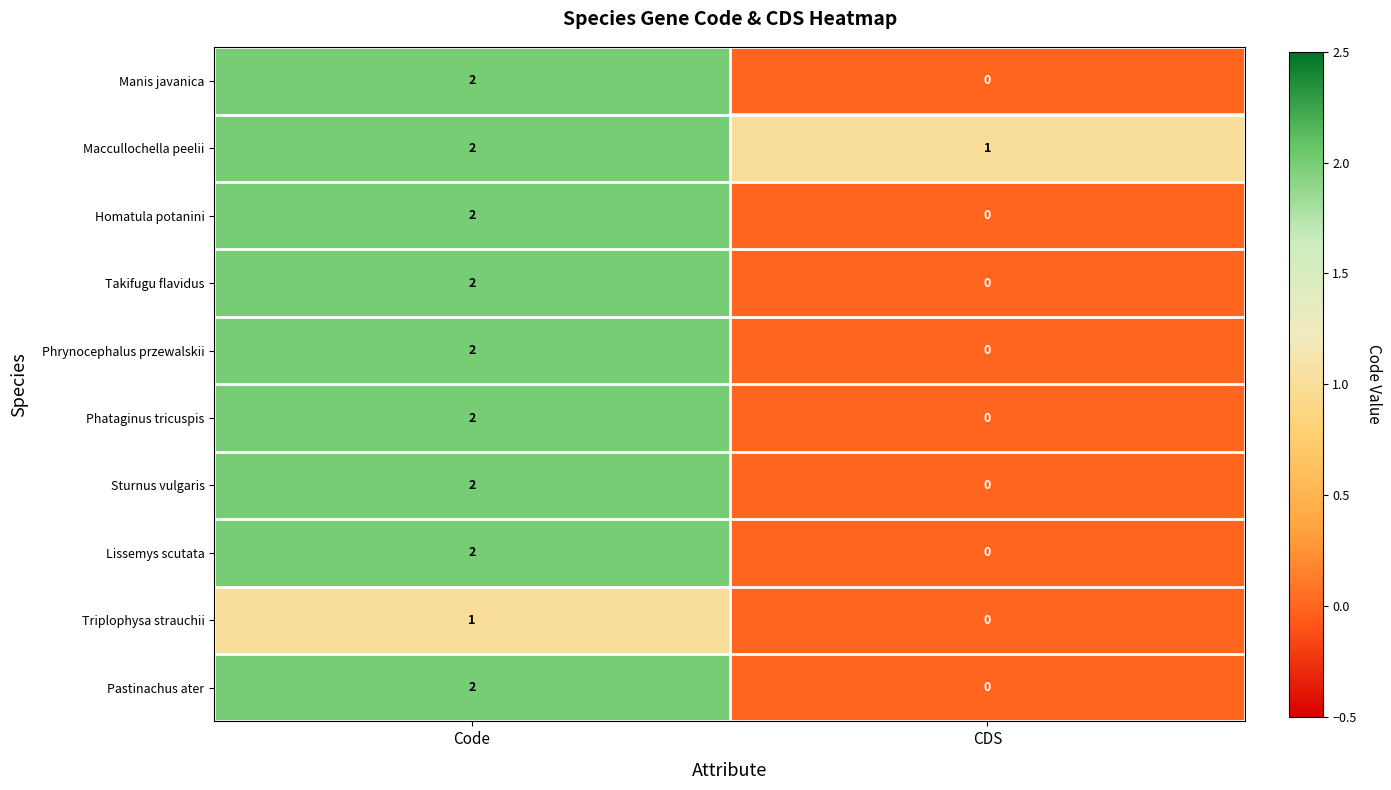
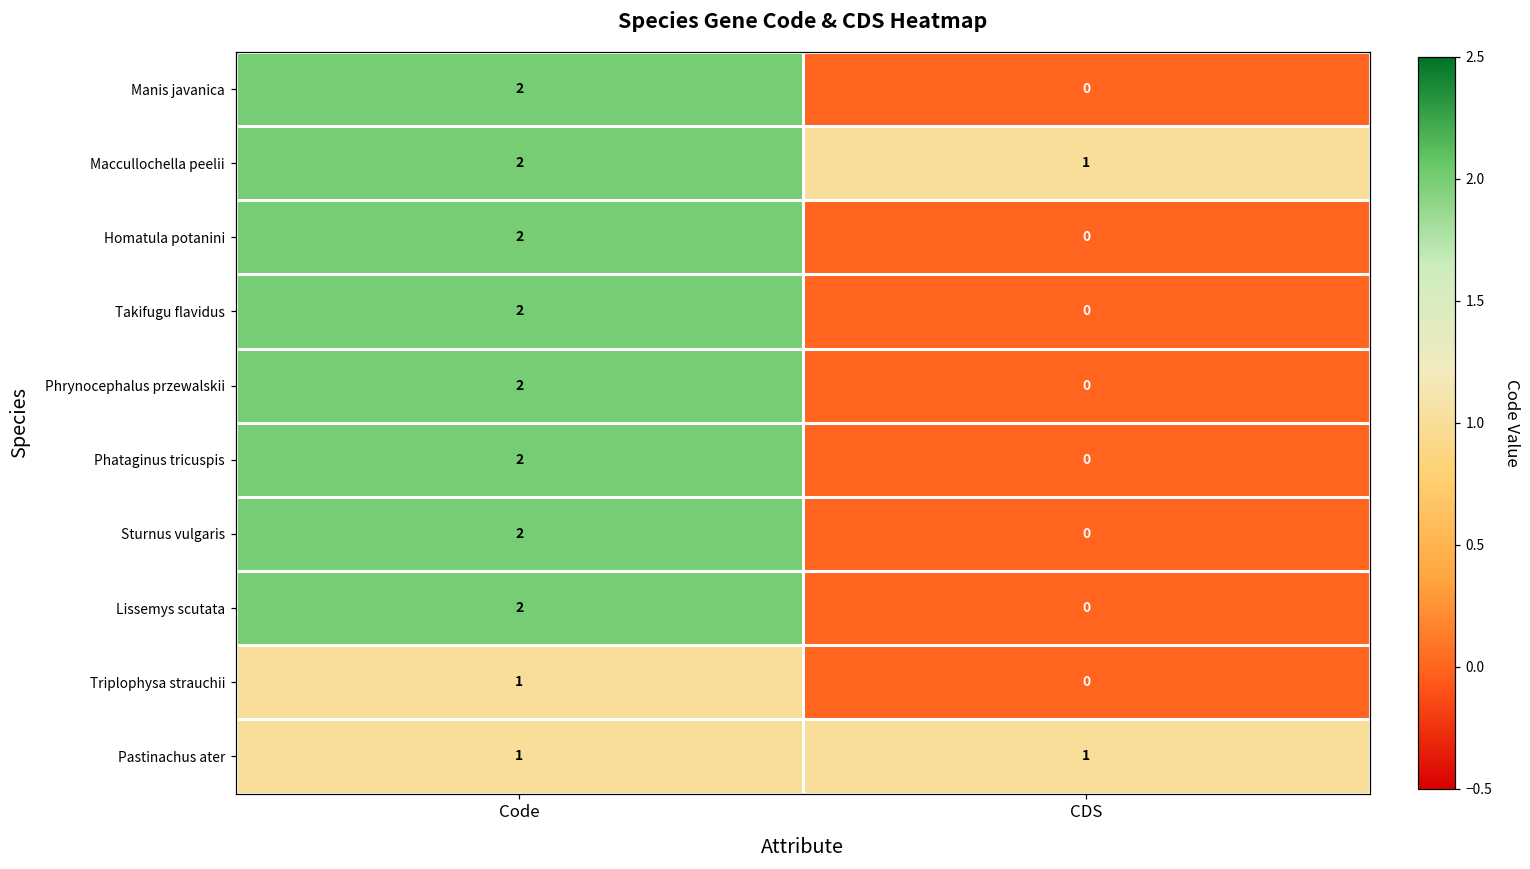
Pastinachus ater, Code: 2 -> 1
Pastinachus ater, CDS: 0 -> 1
